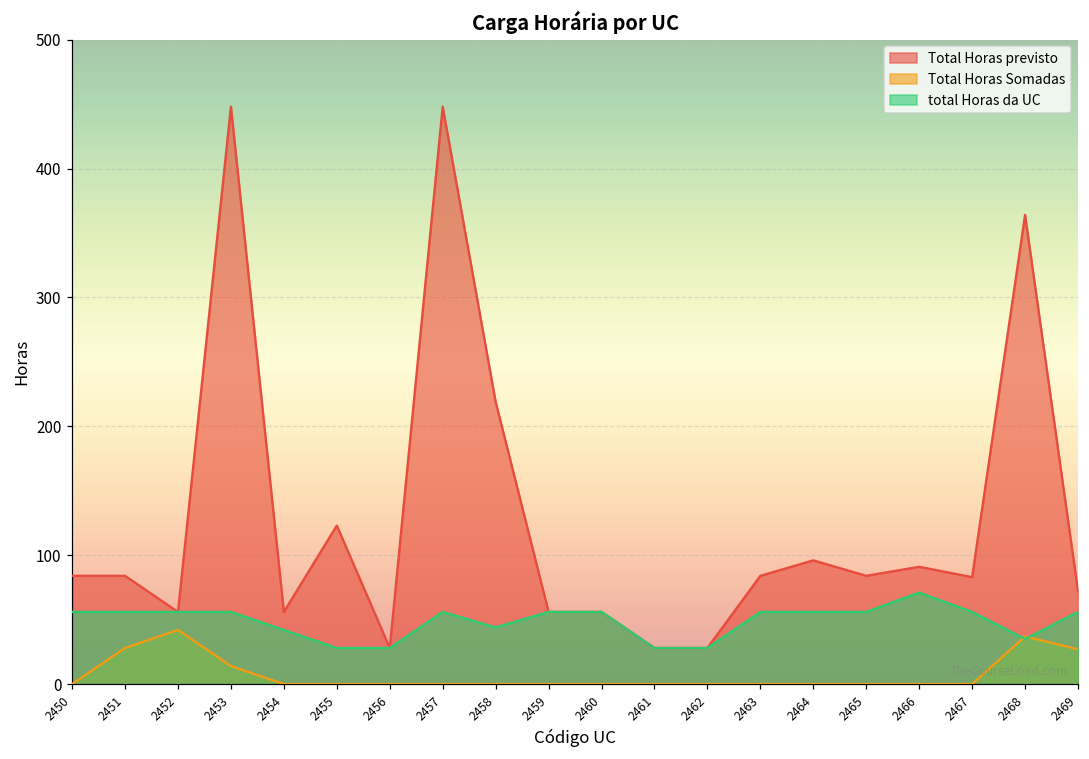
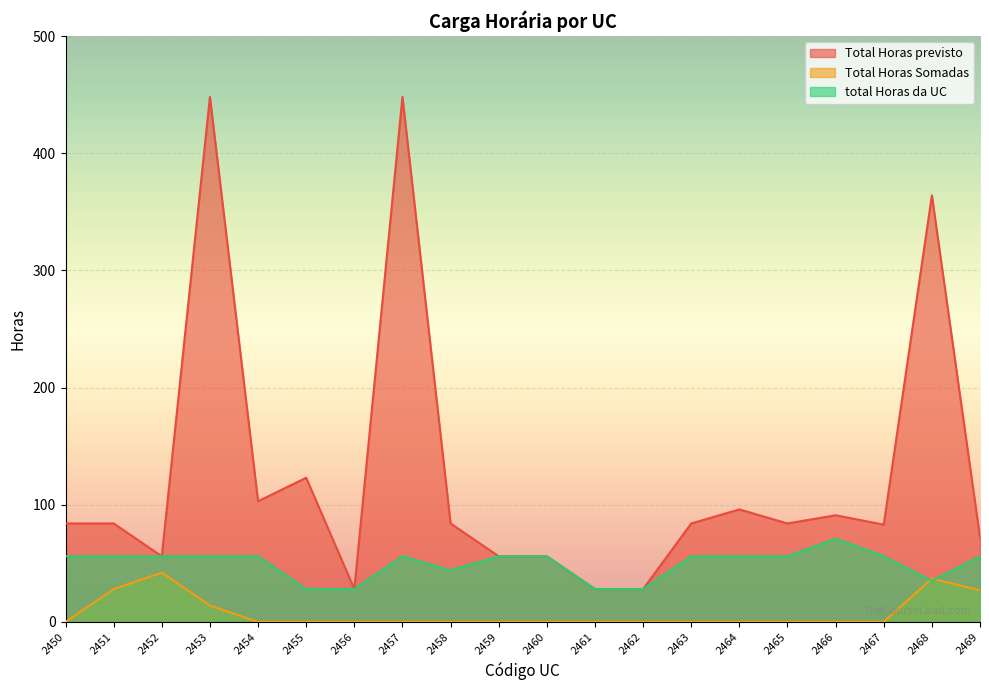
Total Horas previsto, 2454: 56 -> 103
total Horas da UC, 2454: 42 -> 56
Total Horas previsto, 2458: 219 -> 84
